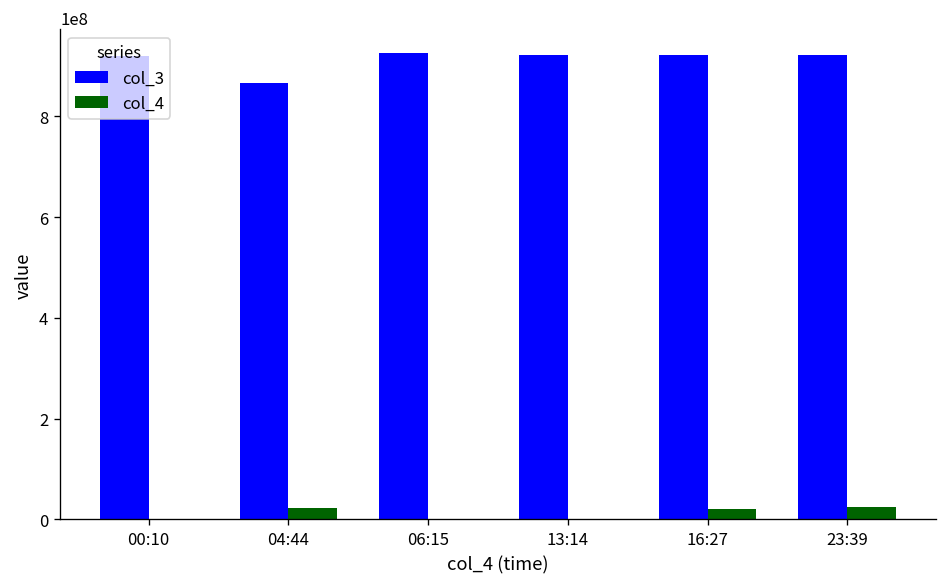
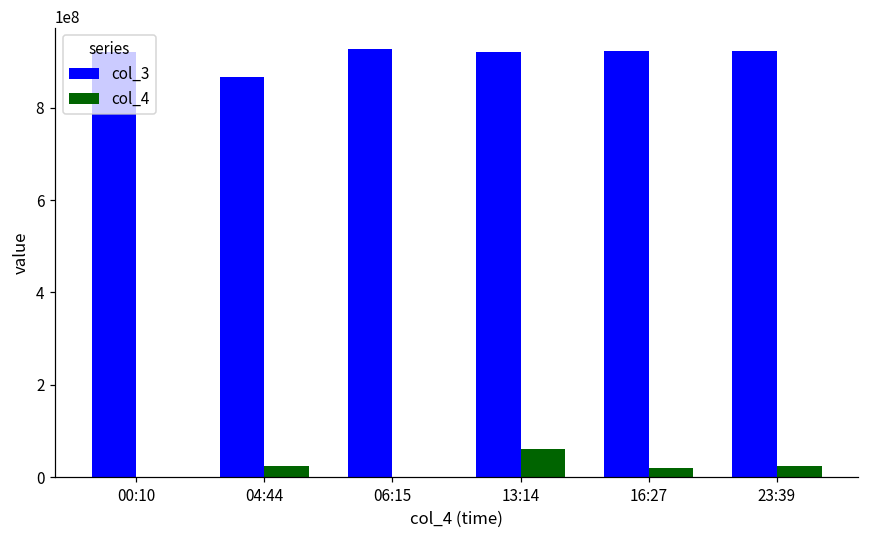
col_4, 13:14: 0 -> 60000000
